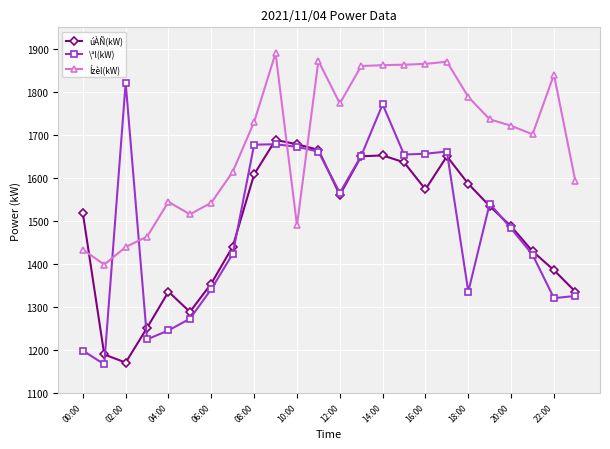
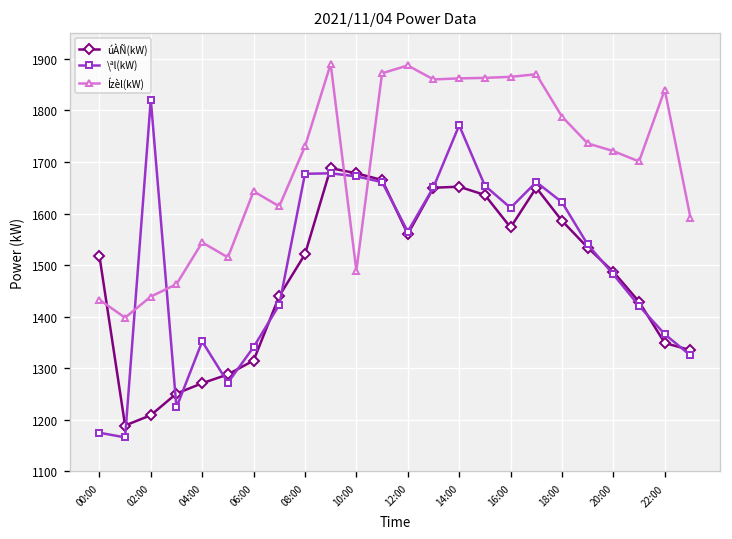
\ªl(kW), 00:00: 1200 -> 1180
úÀÑ(kW), 02:00: 1170 -> 1210
úÀÑ(kW), 04:00: 1340 -> 1270
\ªl(kW), 04:00: 1250 -> 1350
úÀÑ(kW), 06:00: 1350 -> 1320
Ízèl(kW), 06:00: 1540 -> 1640
úÀÑ(kW), 08:00: 1610 -> 1520
Ízèl(kW), 12:00: 1770 -> 1890
\ªl(kW), 16:00: 1660 -> 1610
\ªl(kW), 18:00: 1340 -> 1620
úÀÑ(kW), 22:00: 1390 -> 1350
\ªl(kW), 22:00: 1320 -> 1370
